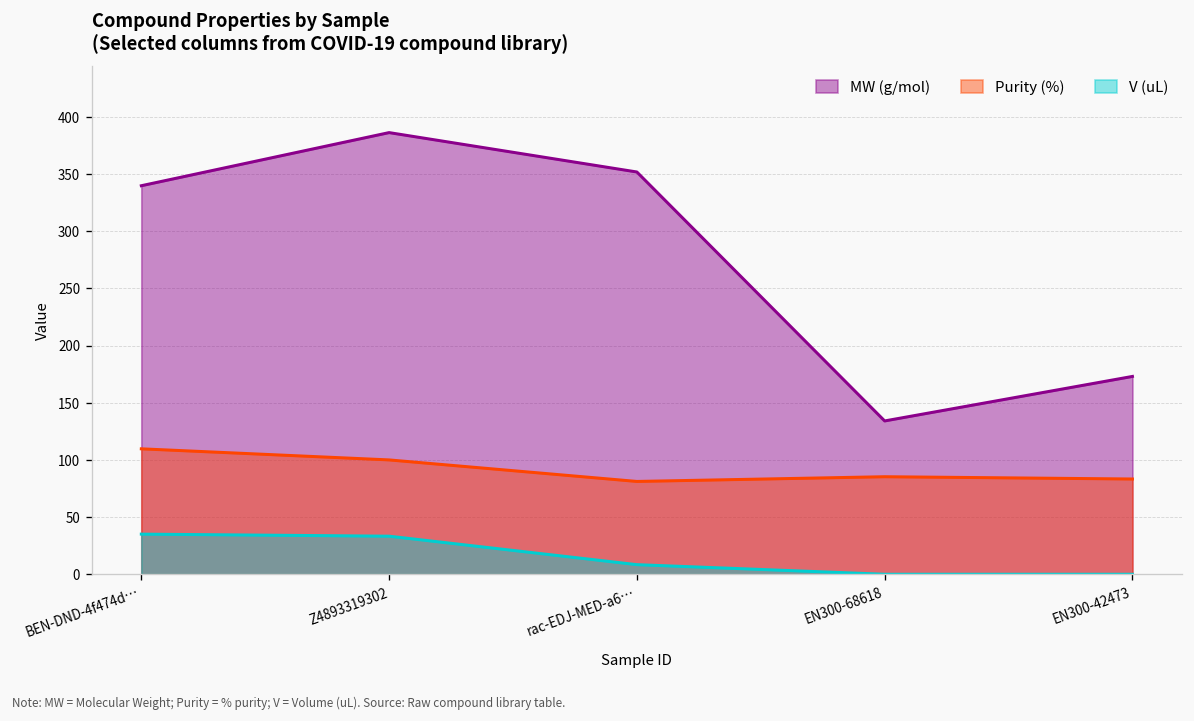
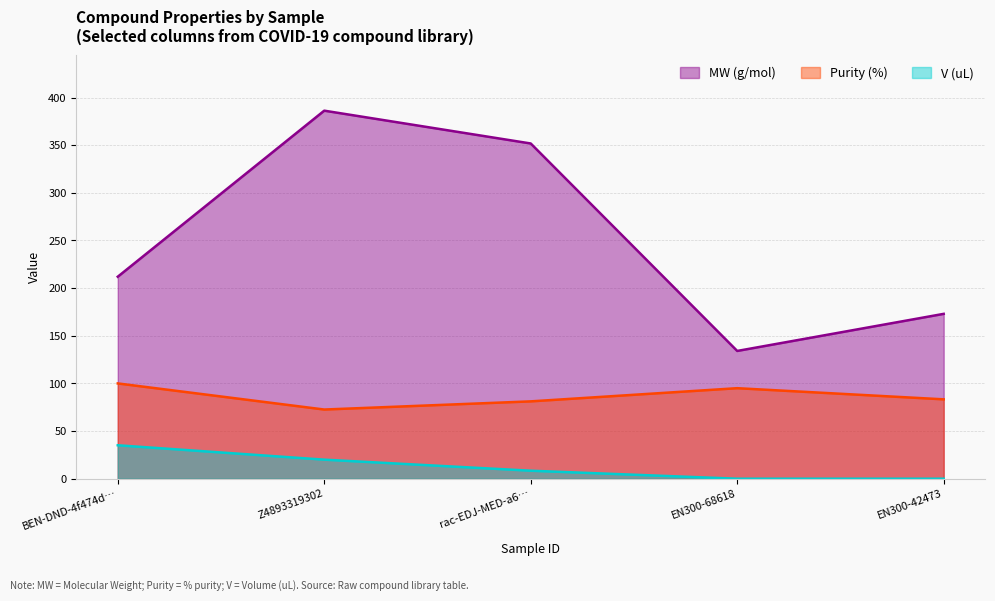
MW (g/mol), BEN-DND-4f474d…: 340 -> 210
Purity (%), BEN-DND-4f474d…: 110 -> 100
Purity (%), Z4893319302: 100 -> 70
V (uL), Z4893319302: 30 -> 20
Purity (%), EN300-68618: 90 -> 100
